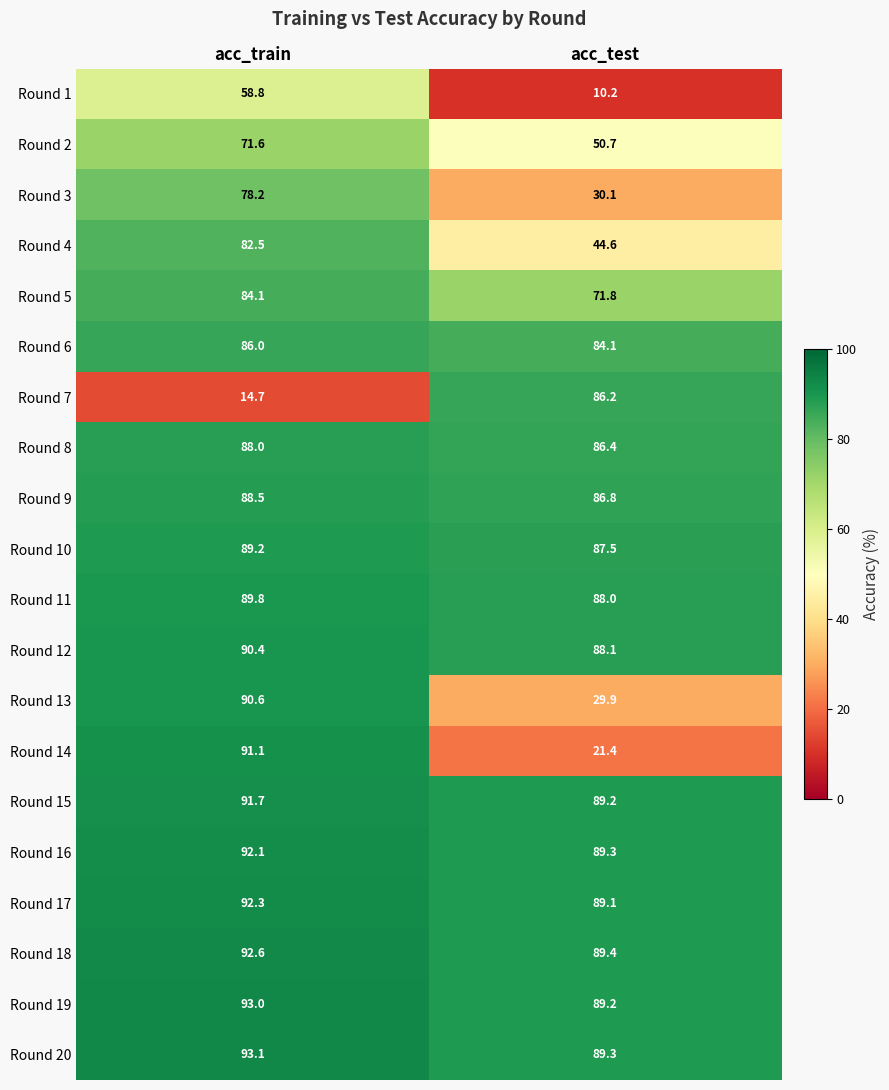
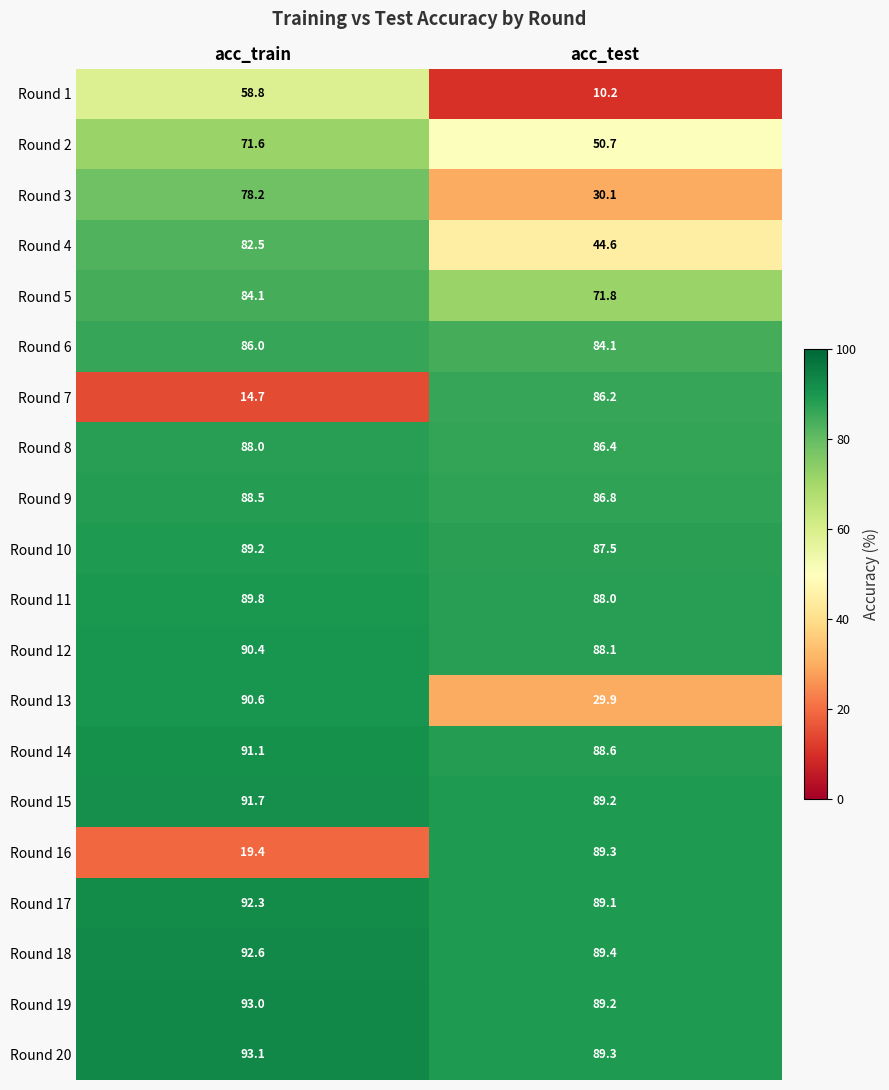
Round 14, acc_test: 21.4 -> 88.6
Round 16, acc_train: 92.1 -> 19.4
